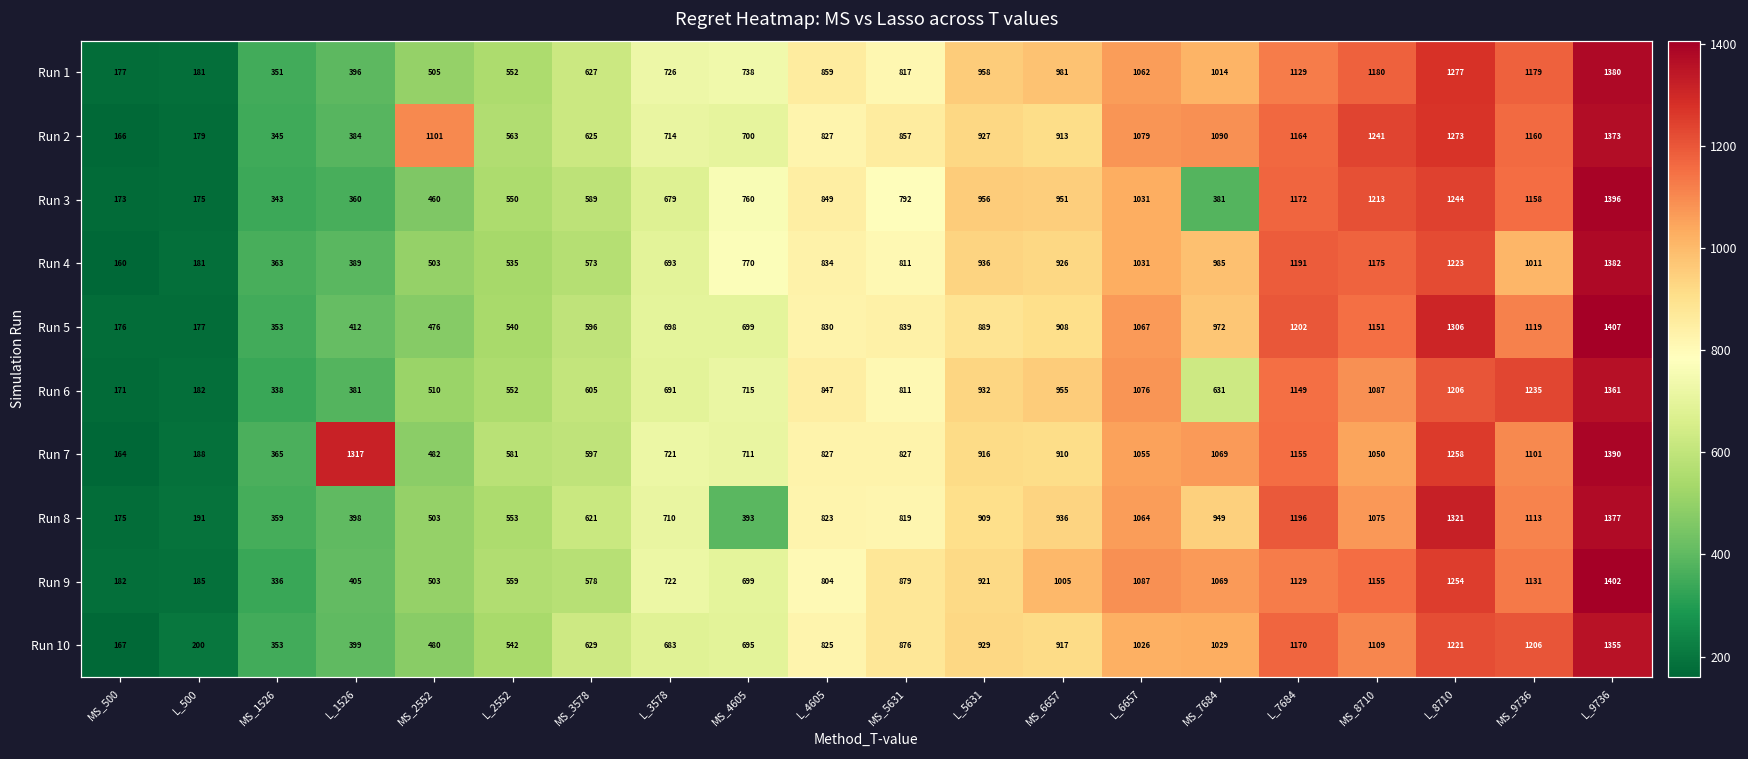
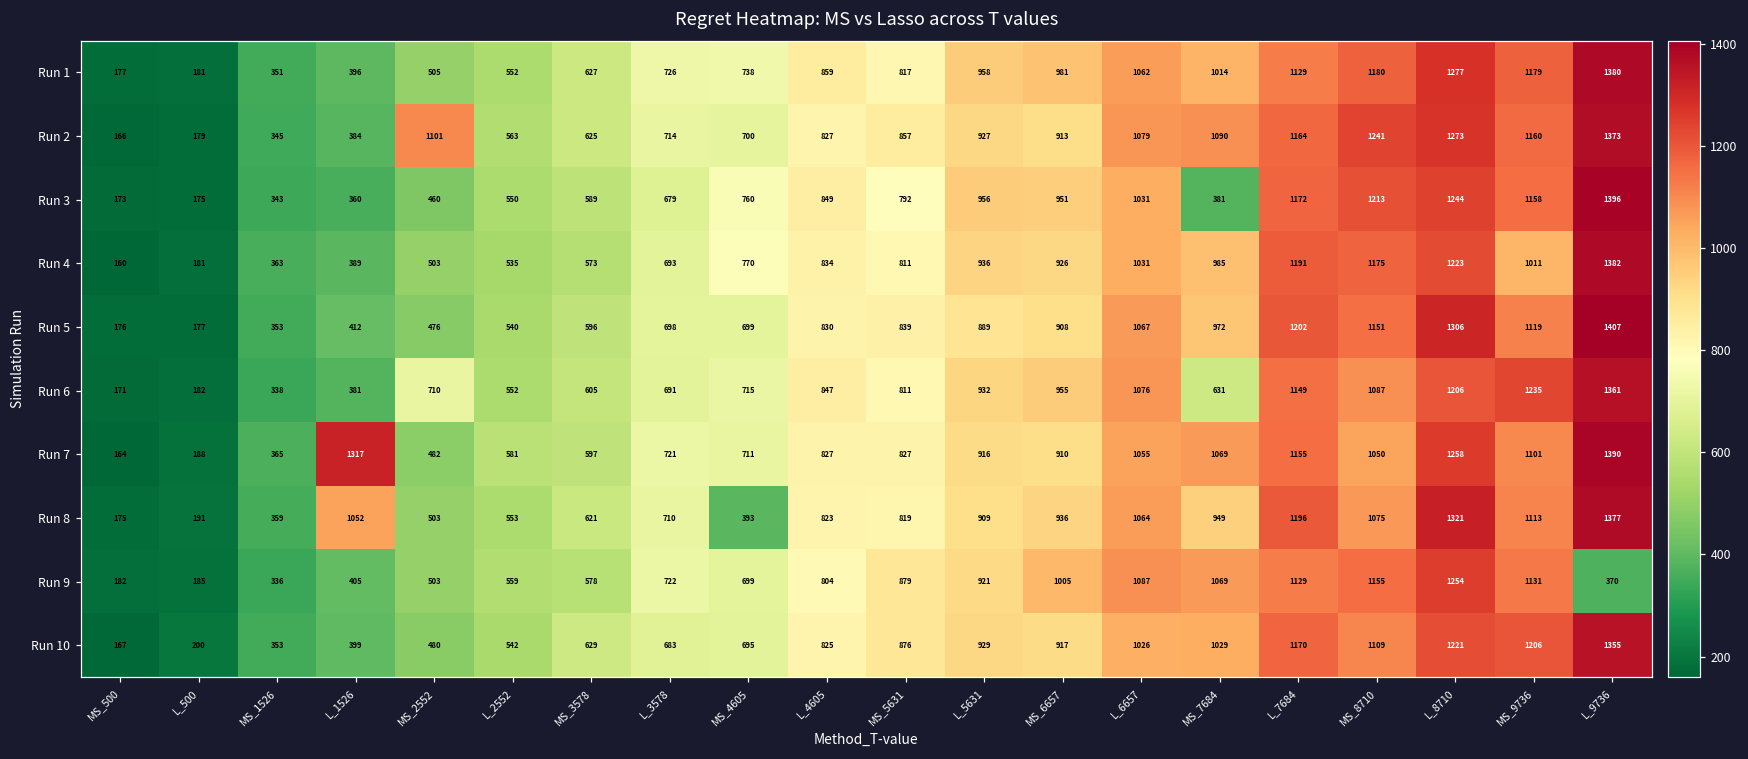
Run 6, MS_2552: 510 -> 710
Run 8, L_1526: 398 -> 1052
Run 9, L_9736: 1402 -> 370
